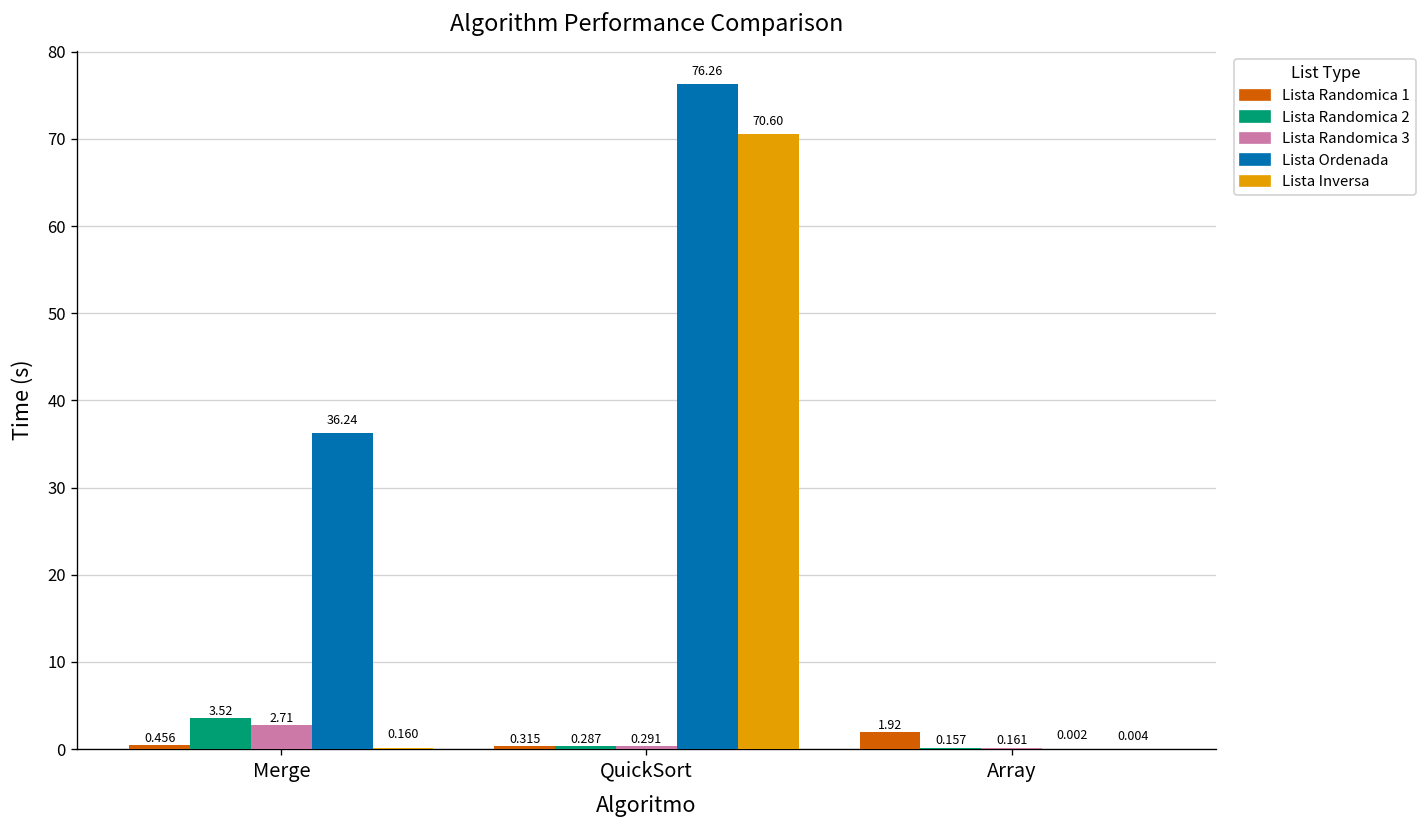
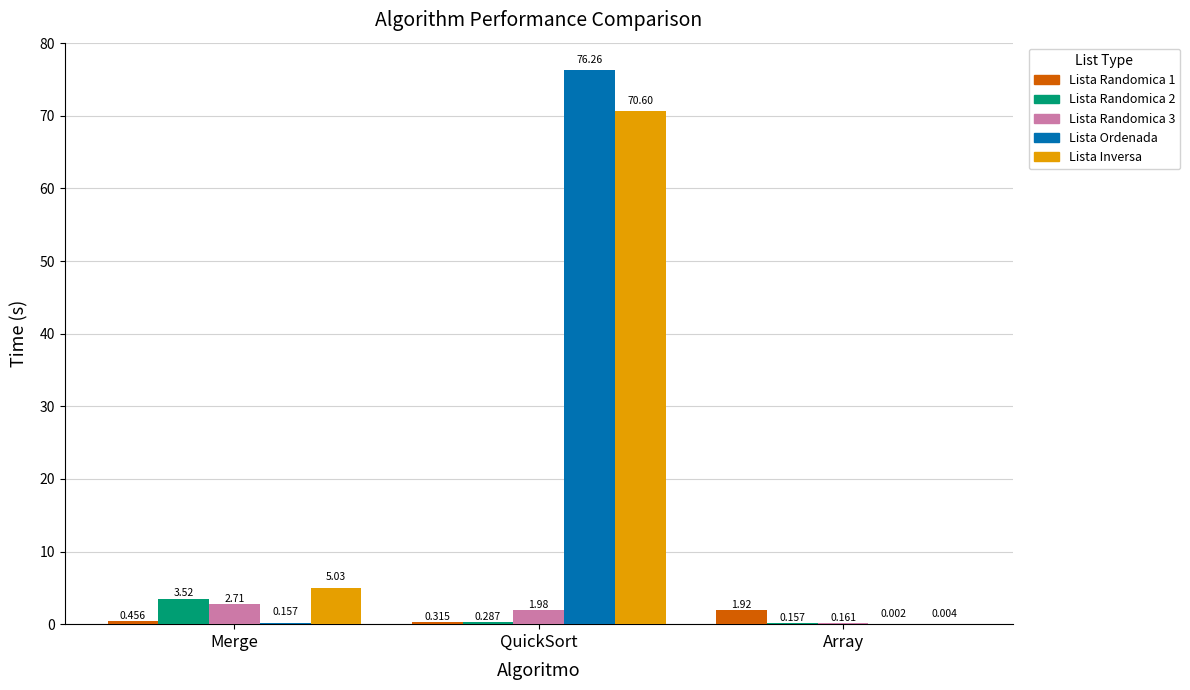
Lista Ordenada, Merge: 36.24 -> 0.157
Lista Inversa, Merge: 0.160 -> 5.03
Lista Randomica 3, QuickSort: 0.291 -> 1.98
